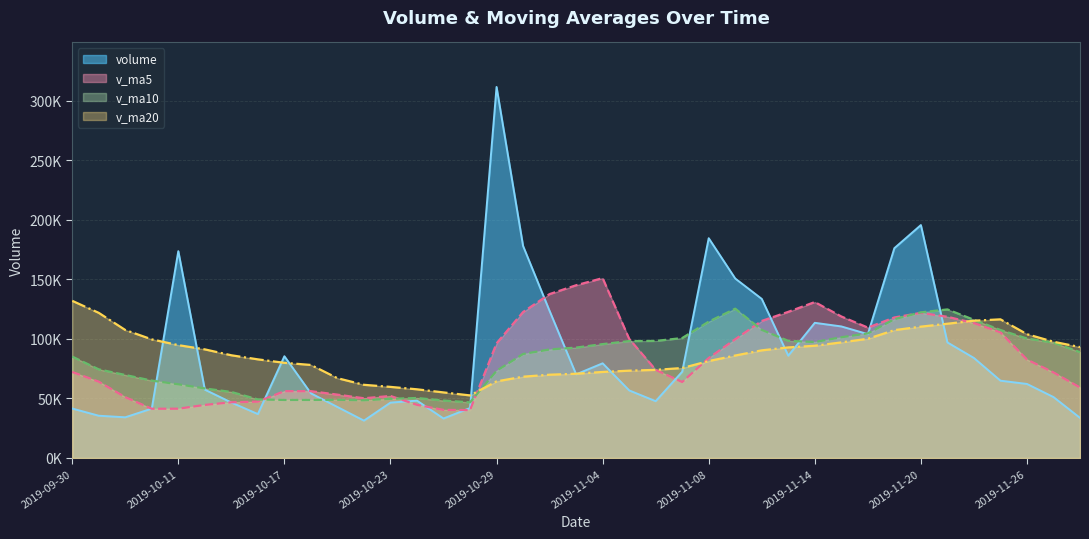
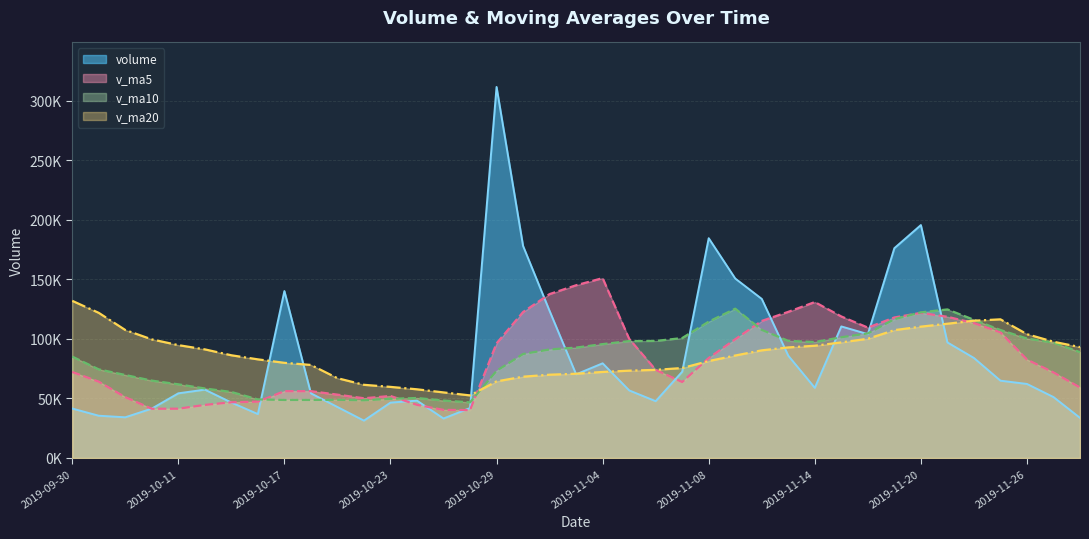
volume, 2019-10-11: 174000 -> 54000
volume, 2019-10-17: 85000 -> 140000
volume, 2019-11-14: 113000 -> 59000
